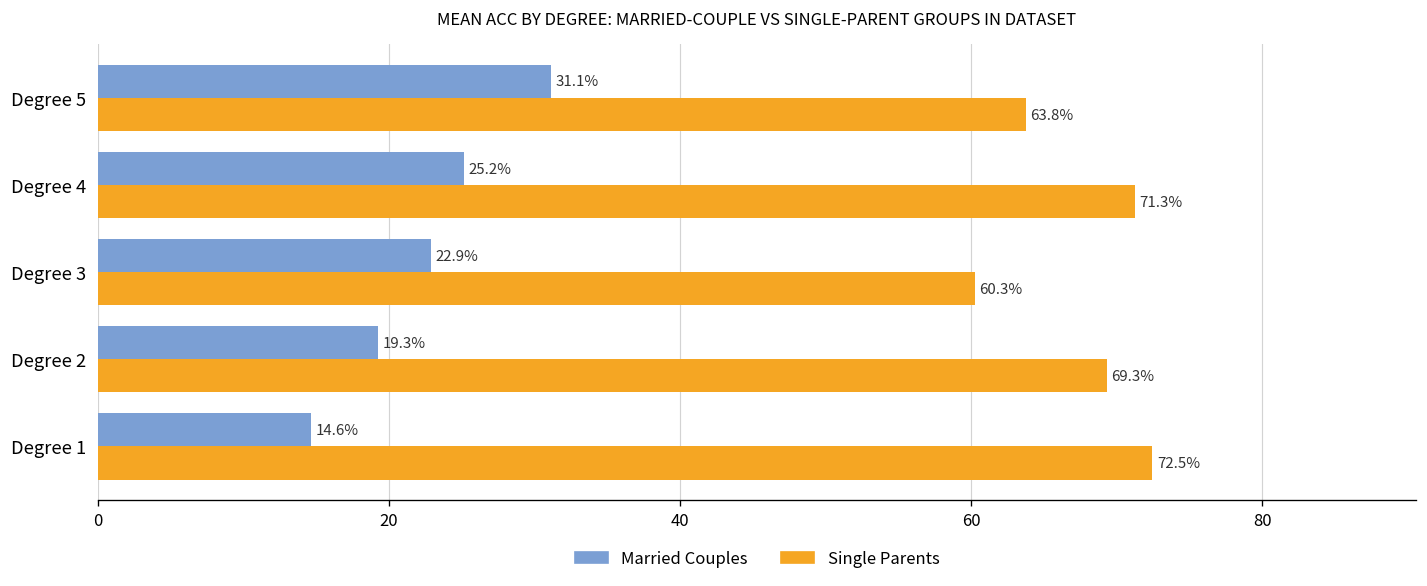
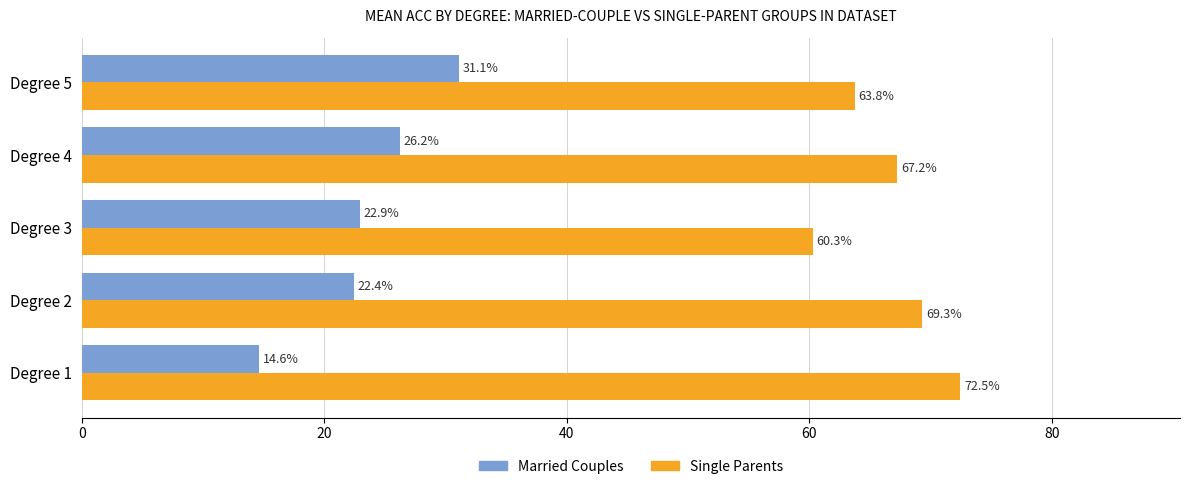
Married Couples, Degree 4: 25.2% -> 26.2%
Single Parents, Degree 4: 71.3% -> 67.2%
Married Couples, Degree 2: 19.3% -> 22.4%
